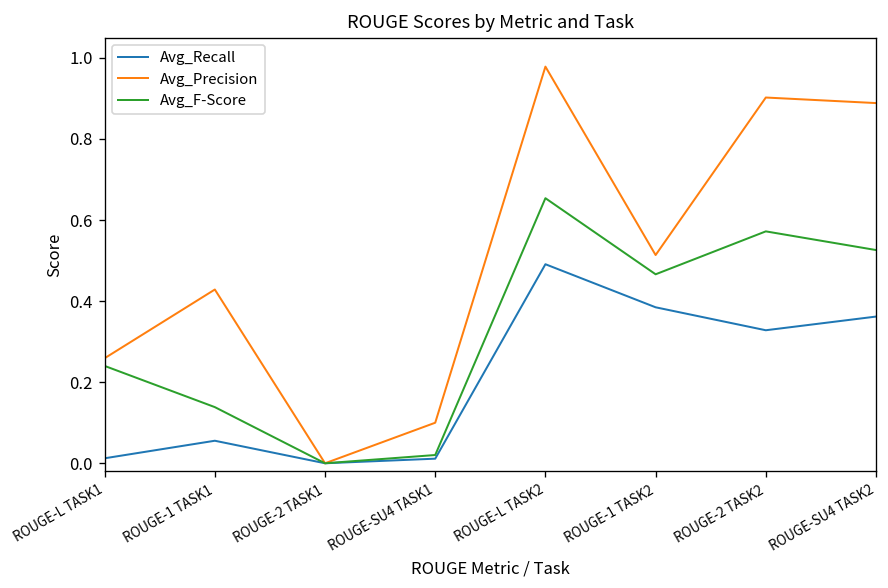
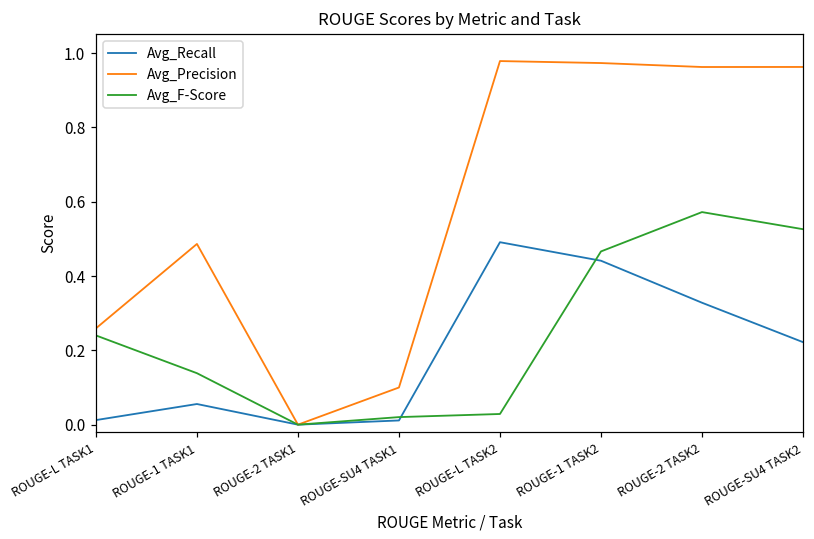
Avg_Precision, ROUGE-1 TASK1: 0.43 -> 0.49
Avg_F-Score, ROUGE-L TASK2: 0.65 -> 0.03
Avg_Recall, ROUGE-1 TASK2: 0.38 -> 0.44
Avg_Precision, ROUGE-1 TASK2: 0.51 -> 0.97
Avg_Precision, ROUGE-2 TASK2: 0.90 -> 0.96
Avg_Recall, ROUGE-SU4 TASK2: 0.36 -> 0.22
Avg_Precision, ROUGE-SU4 TASK2: 0.89 -> 0.96
